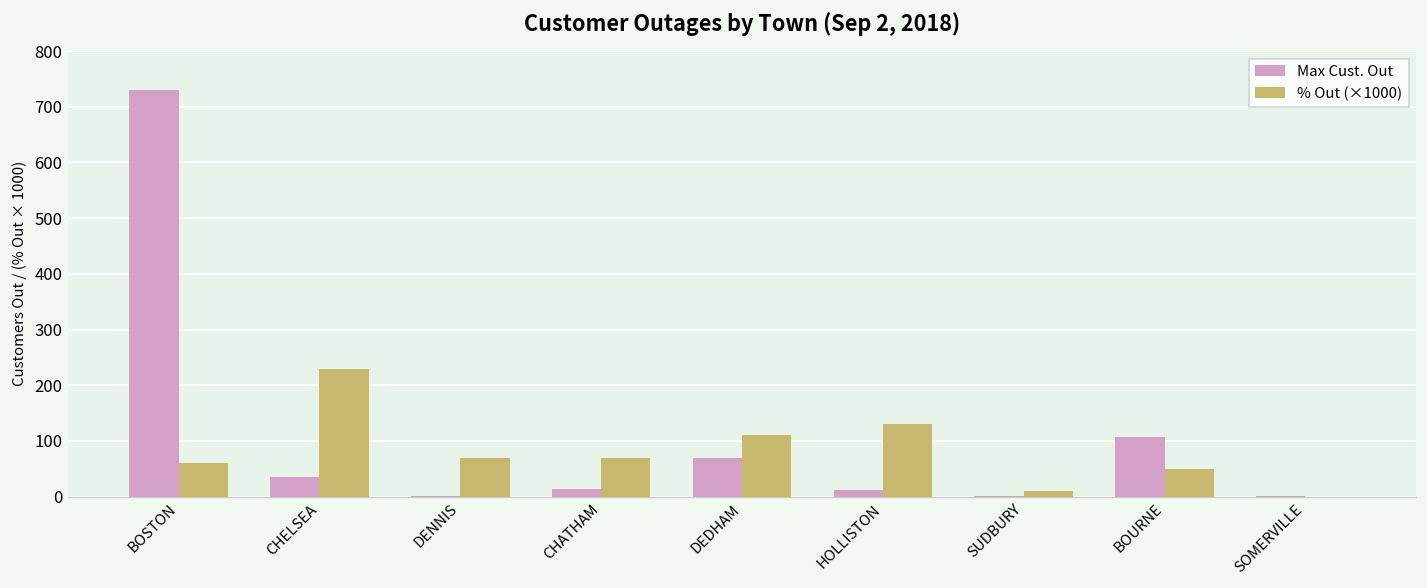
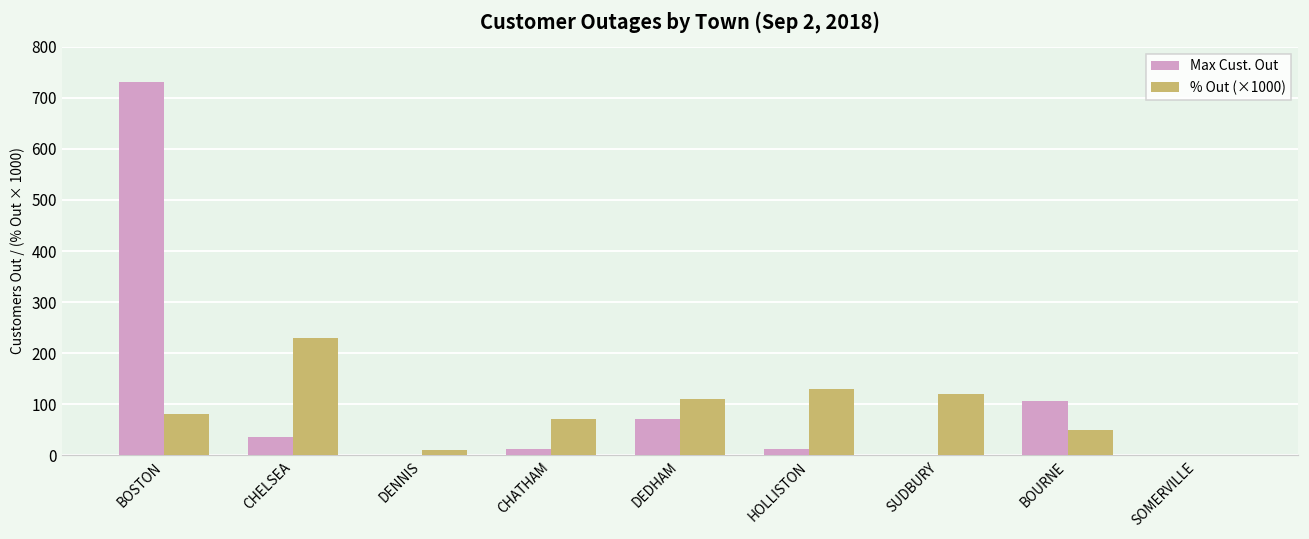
% Out (×1000), BOSTON: 60 -> 80
% Out (×1000), DENNIS: 70 -> 10
% Out (×1000), SUDBURY: 10 -> 120
